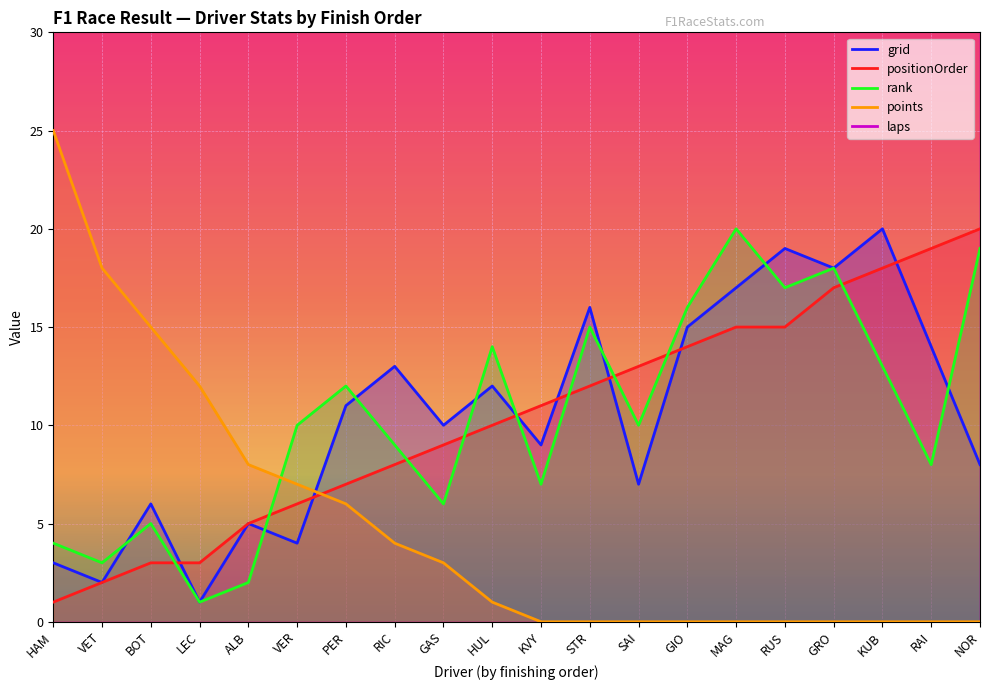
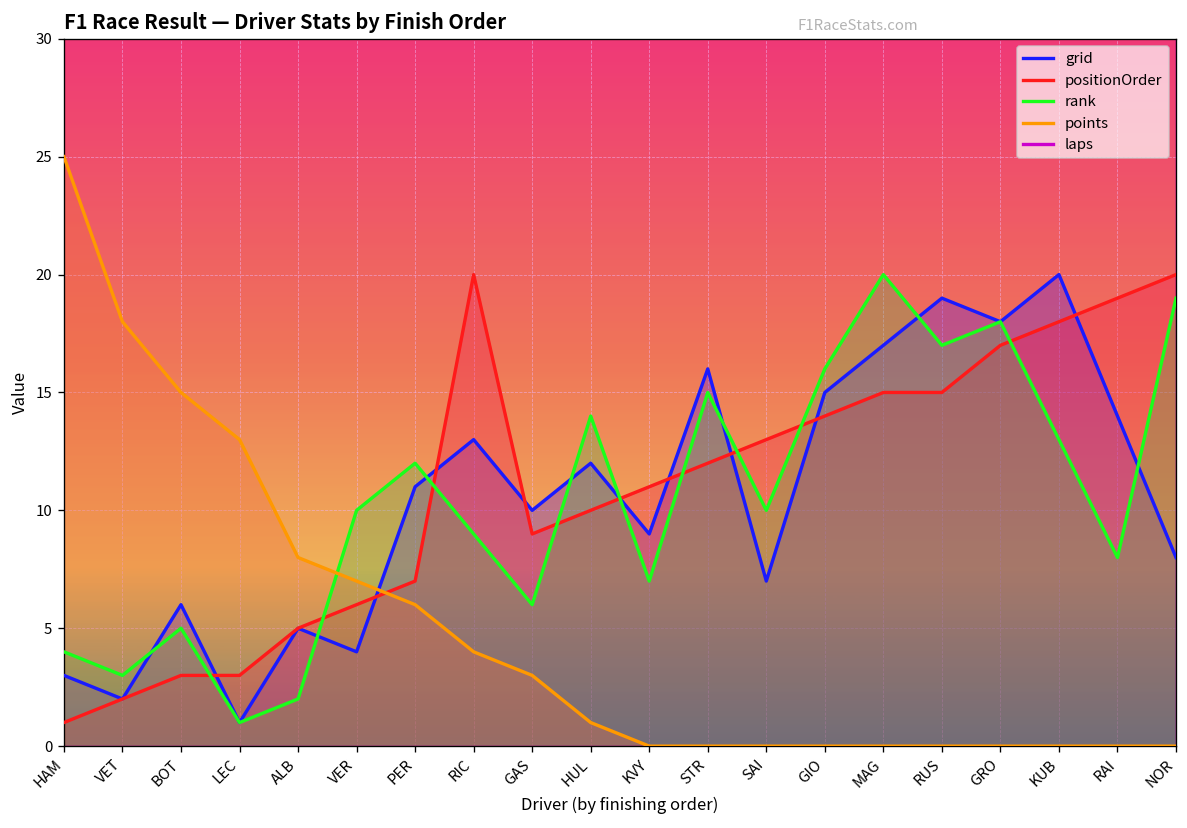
points, LEC: 12 -> 13
positionOrder, RIC: 8 -> 20
